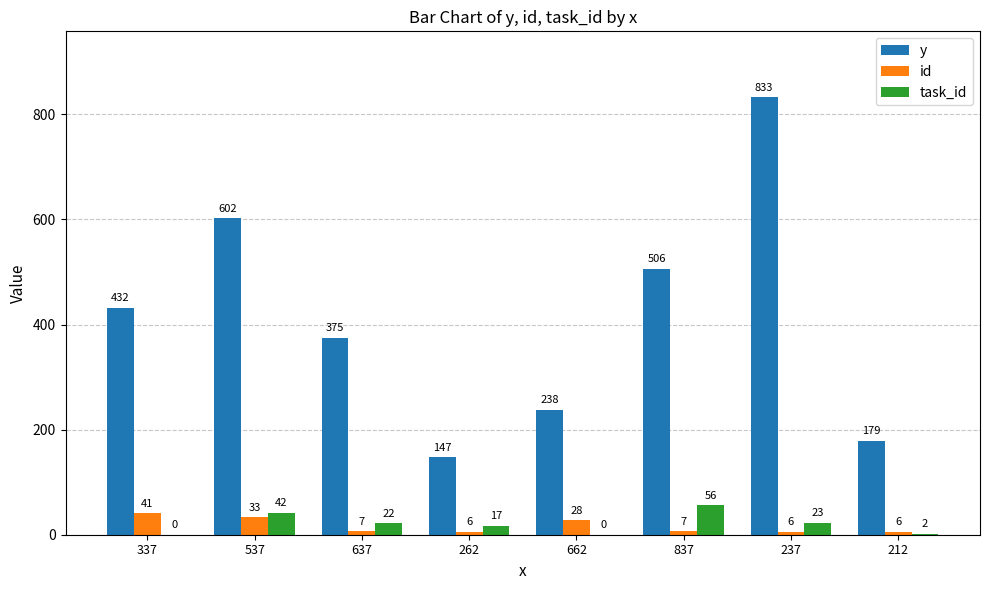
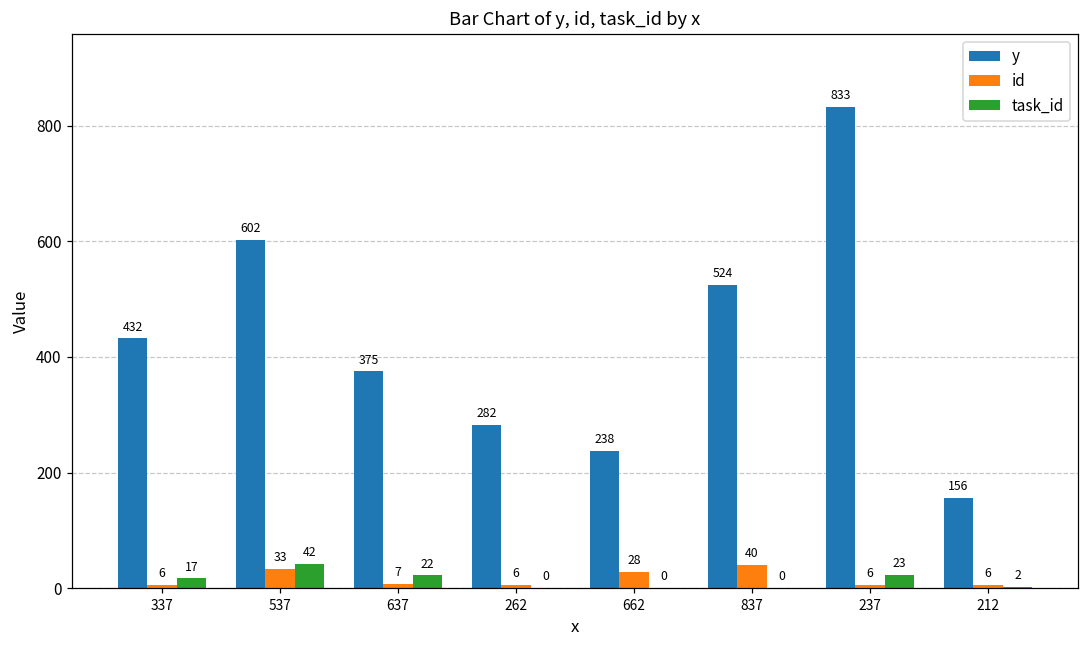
id, 337: 41 -> 6
task_id, 337: 0 -> 17
y, 262: 147 -> 282
task_id, 262: 17 -> 0
y, 837: 506 -> 524
id, 837: 7 -> 40
task_id, 837: 56 -> 0
y, 212: 179 -> 156
